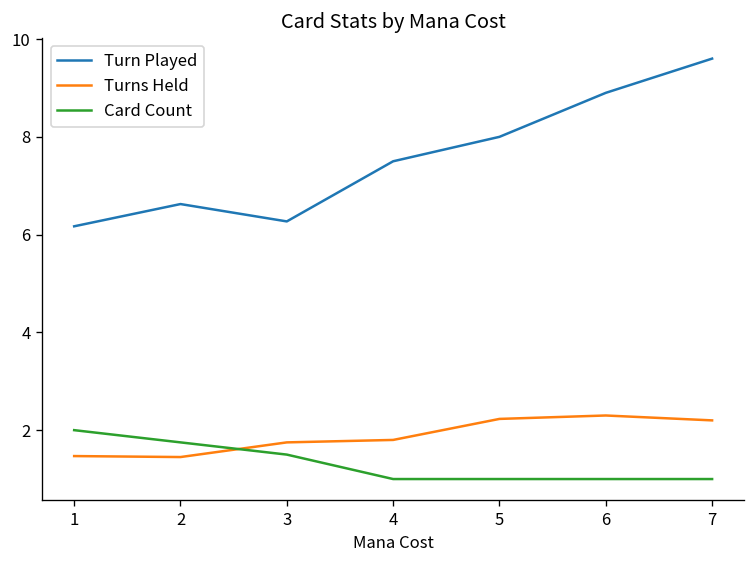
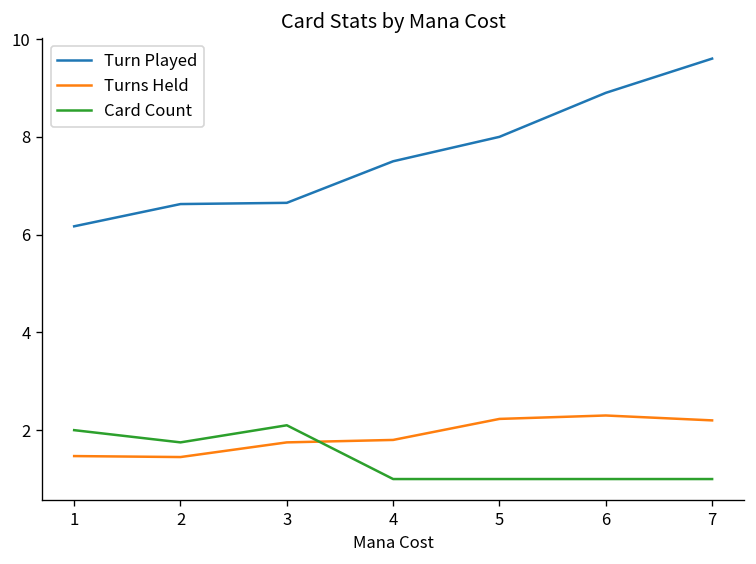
Turn Played, 3: 6.3 -> 6.7
Card Count, 3: 1.5 -> 2.1
